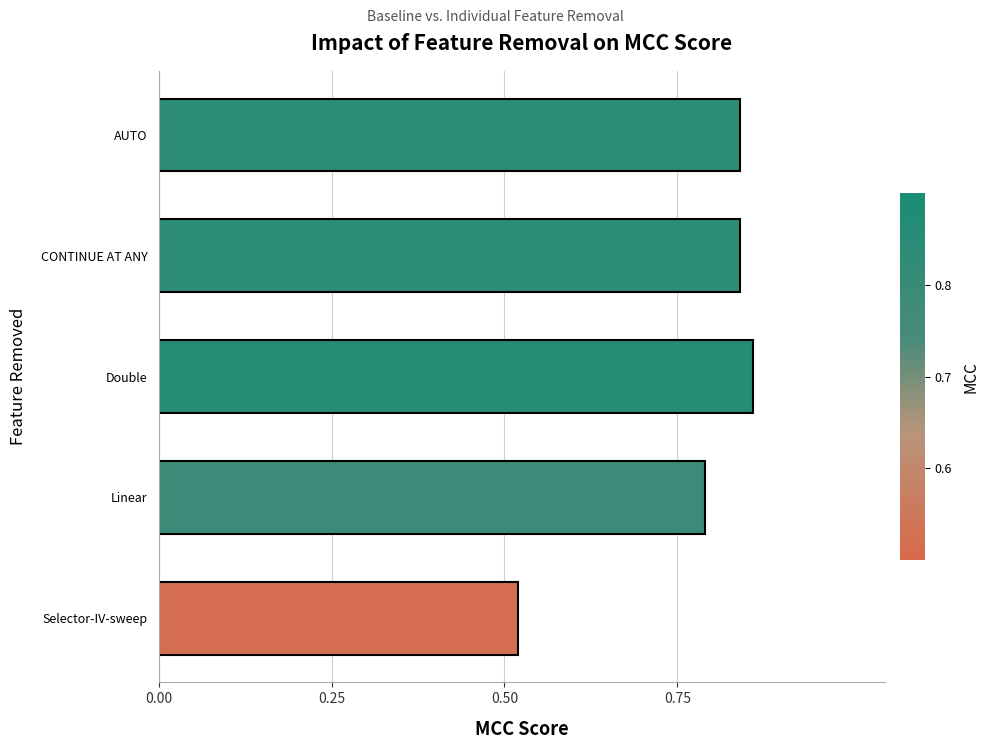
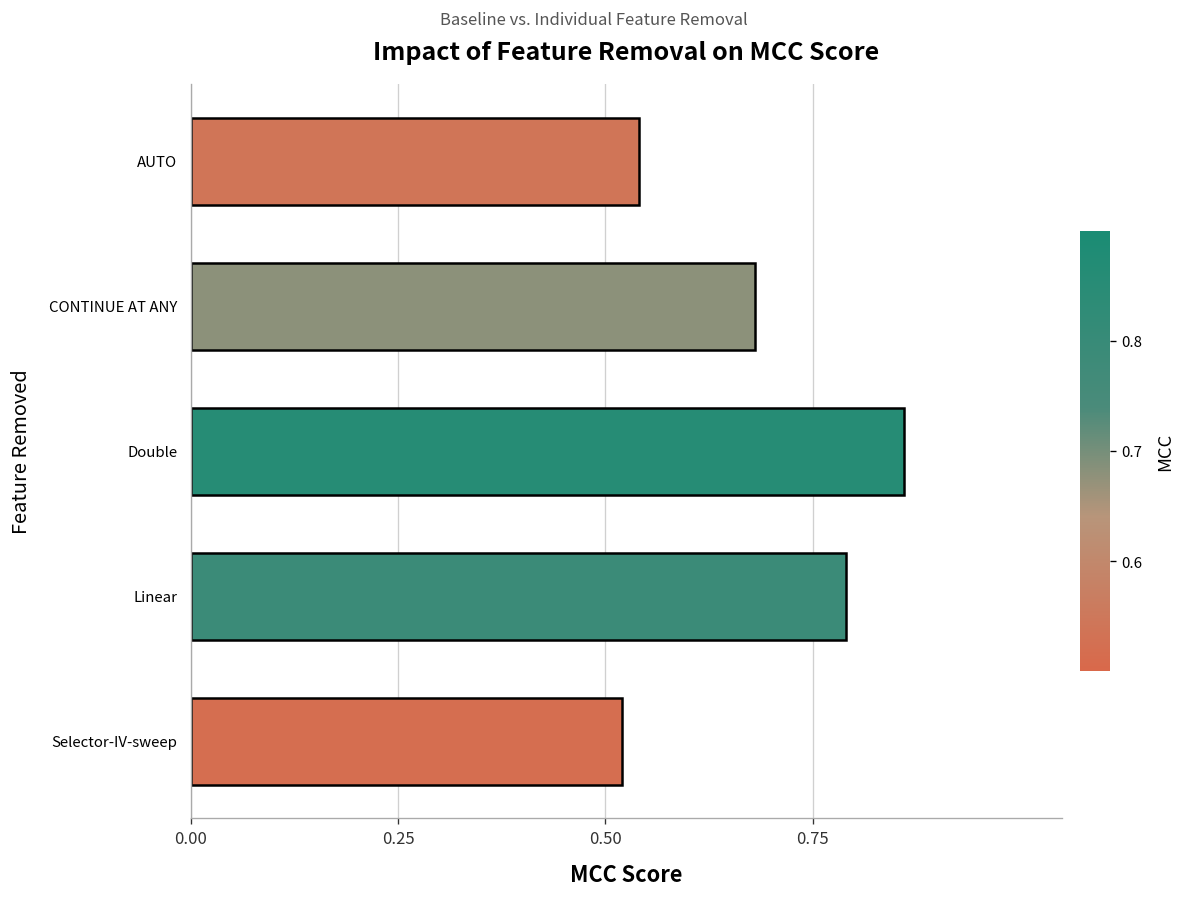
AUTO: 0.84 -> 0.54
CONTINUE AT ANY: 0.84 -> 0.68
